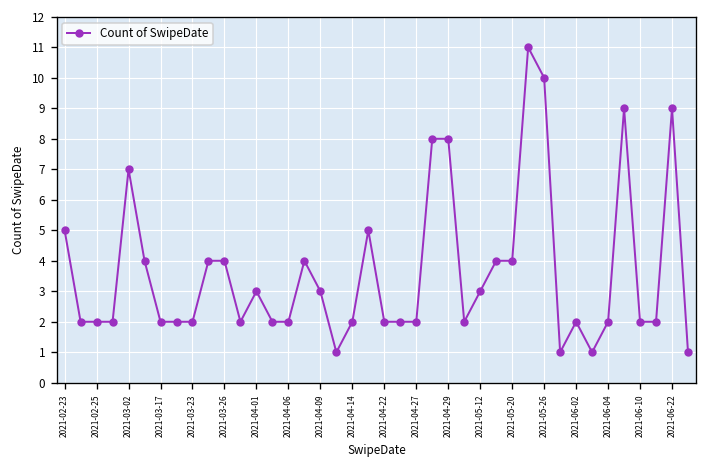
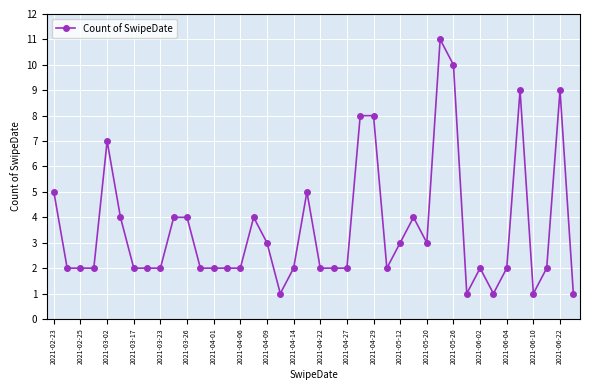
2021-04-01: 3 -> 2
2021-05-20: 4 -> 3
2021-06-10: 2 -> 1
